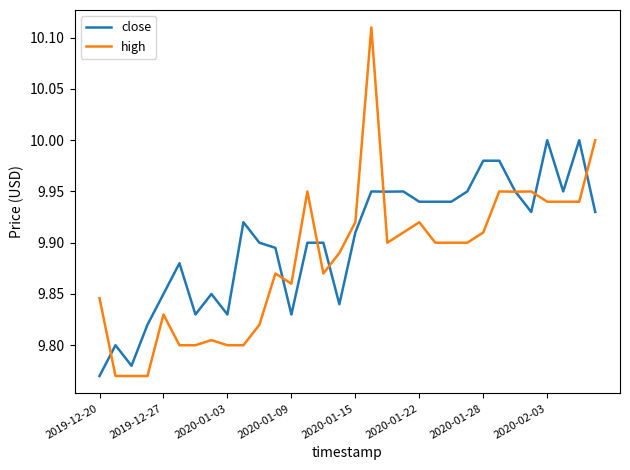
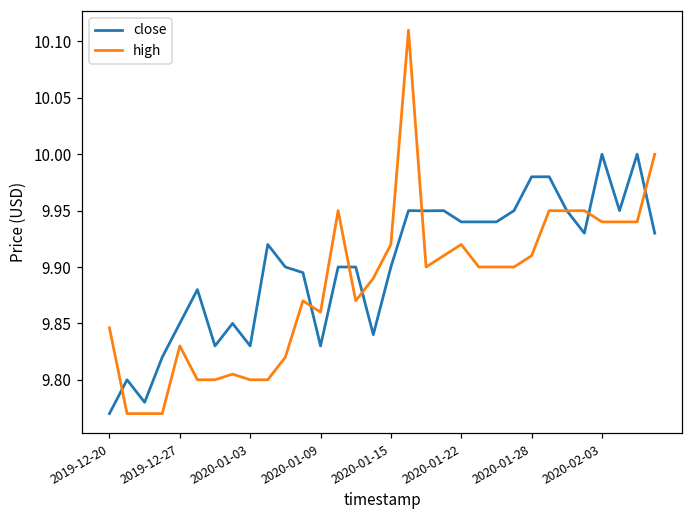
close, 2020-01-15: 9.91 -> 9.90
